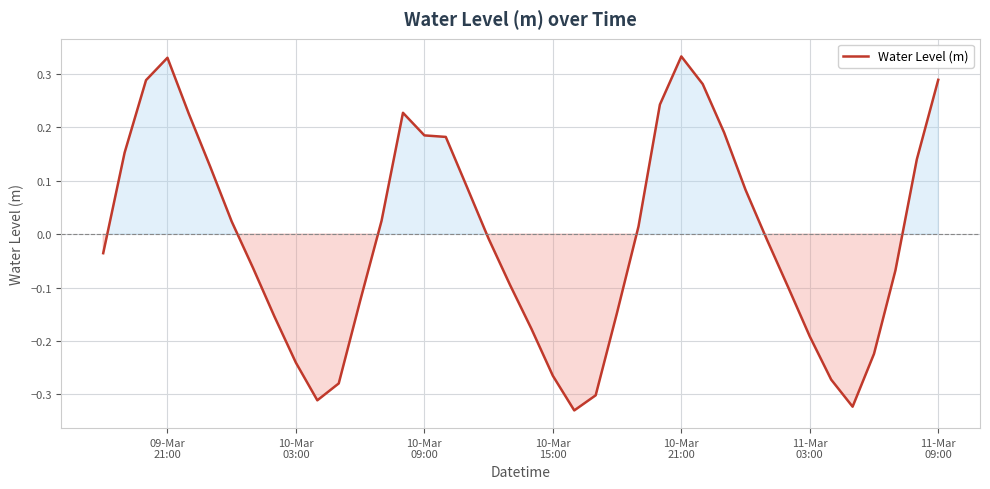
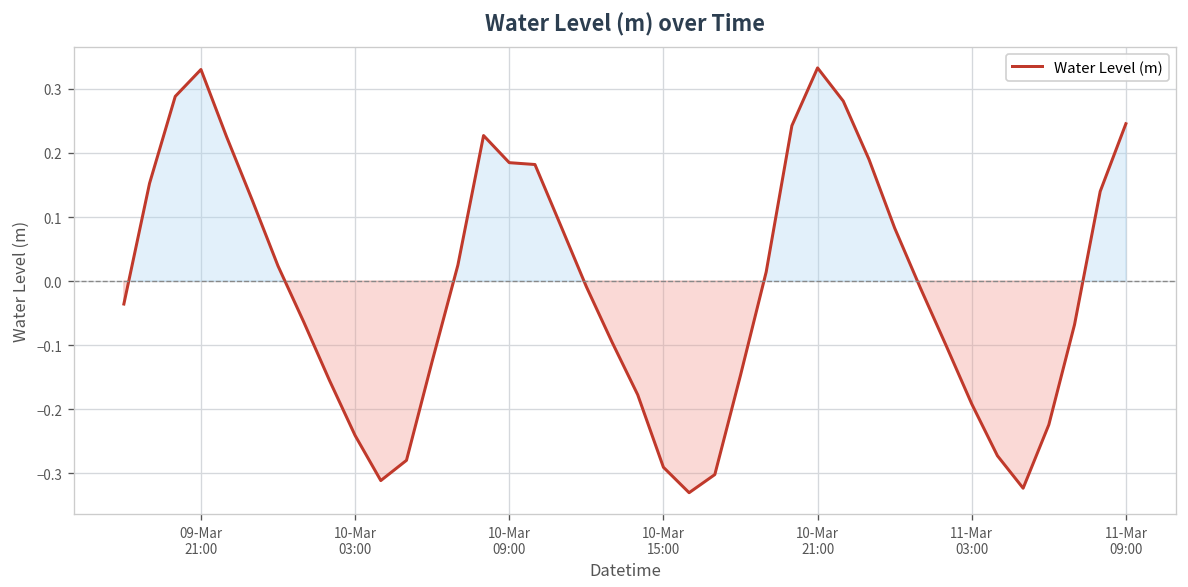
10-Mar 15:00: -0.27 -> -0.29
11-Mar 09:00: 0.29 -> 0.25
